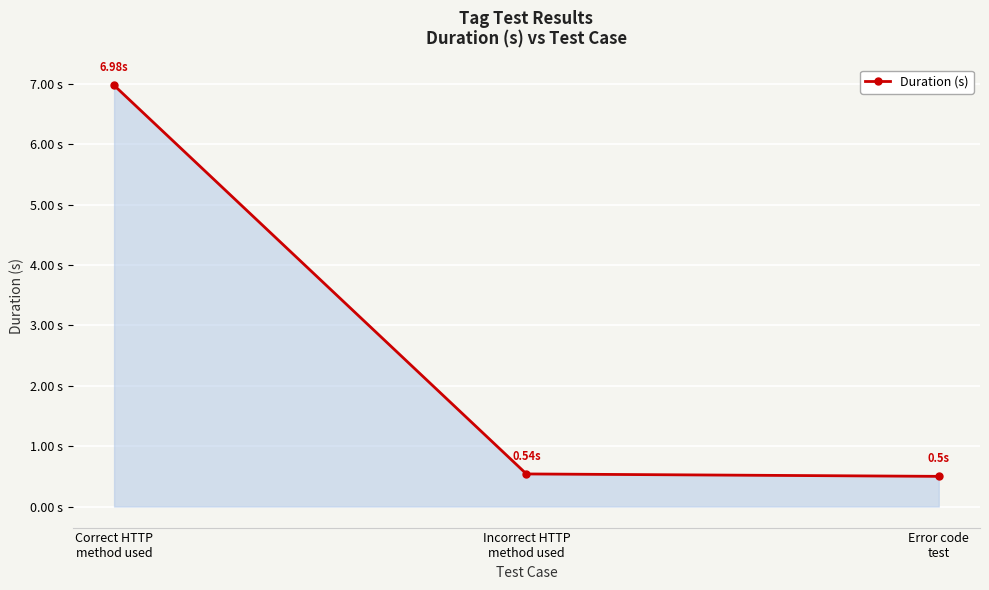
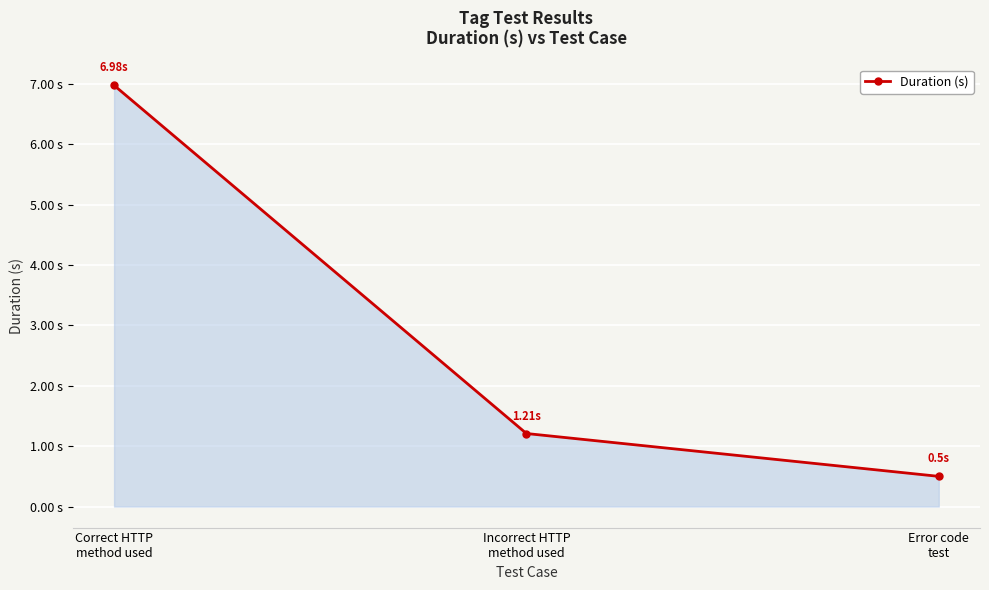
Incorrect HTTP method used: 0.54s -> 1.21s
